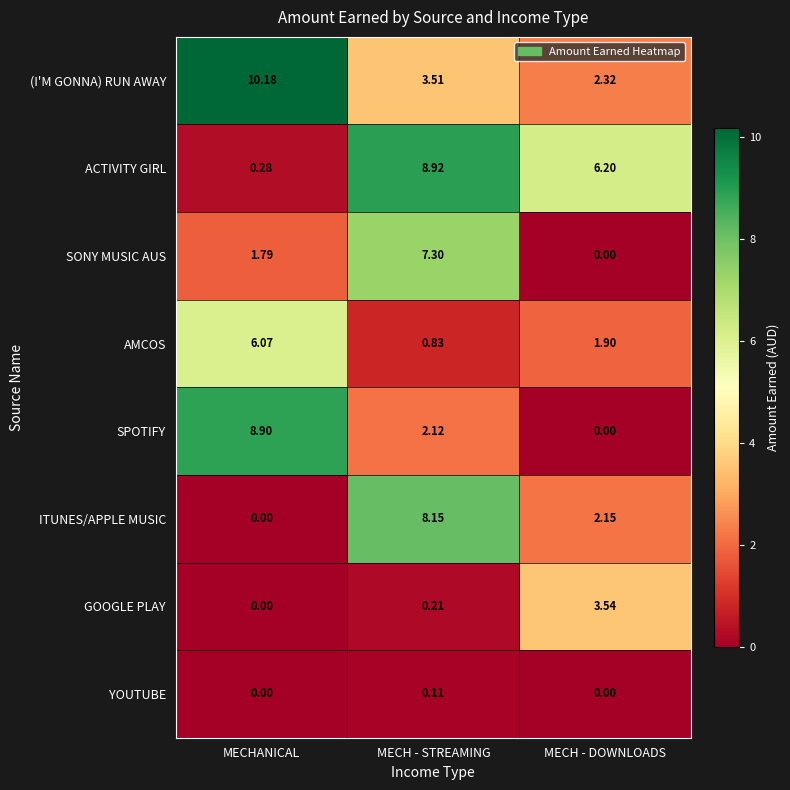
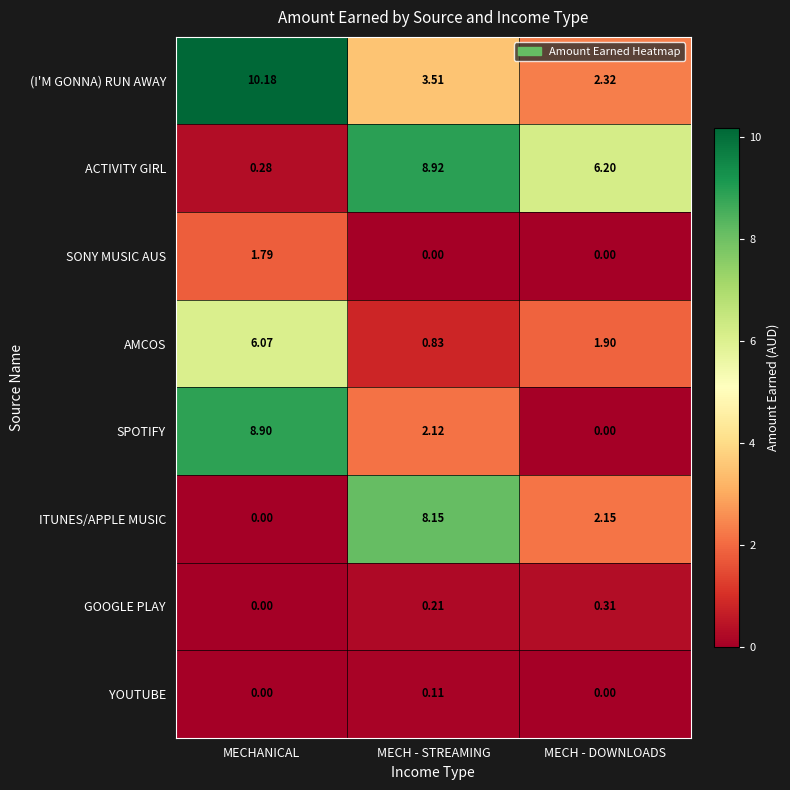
SONY MUSIC AUS, MECH - STREAMING: 7.30 -> 0.00
GOOGLE PLAY, MECH - DOWNLOADS: 3.54 -> 0.31
